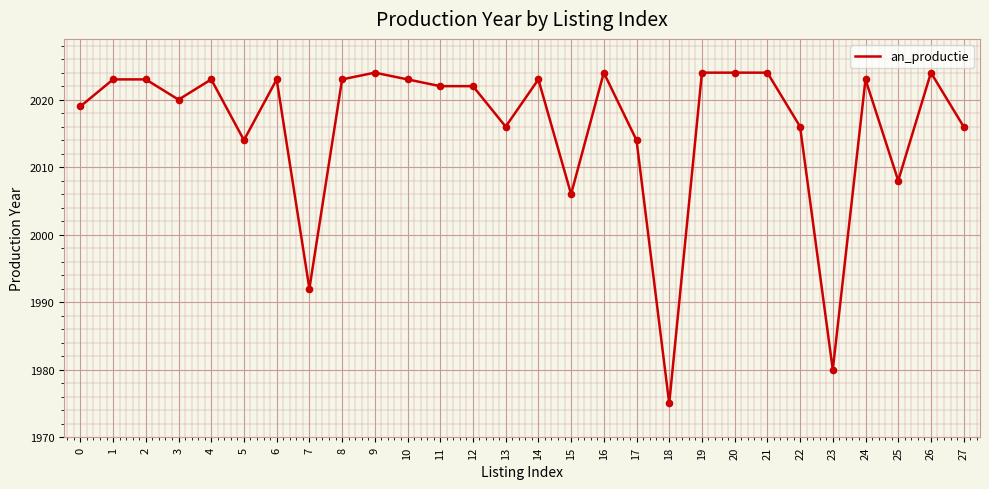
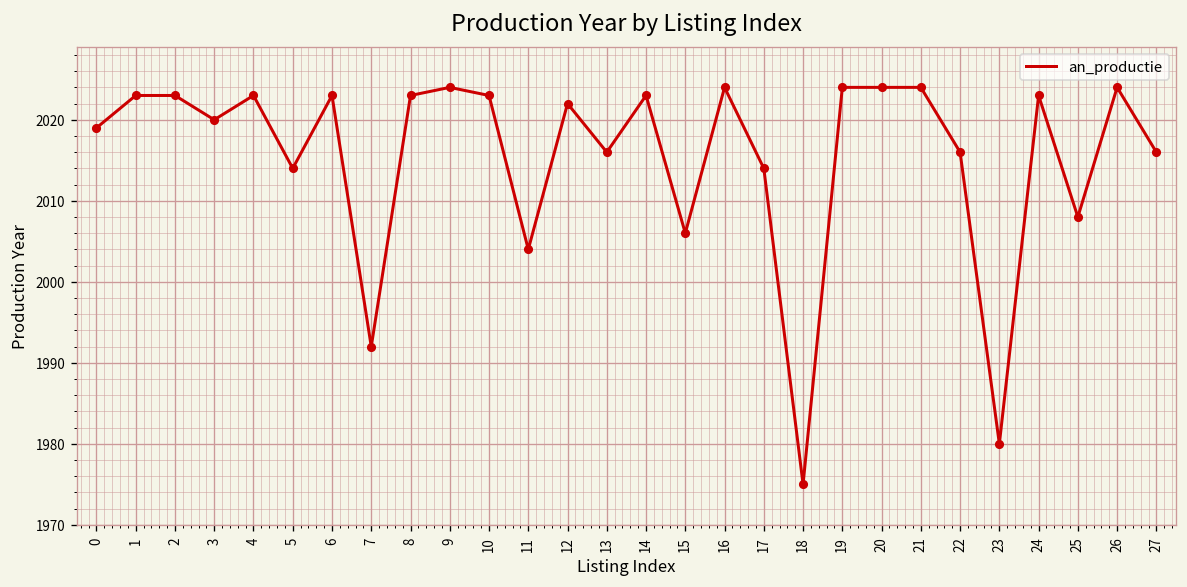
11: 2022 -> 2004
